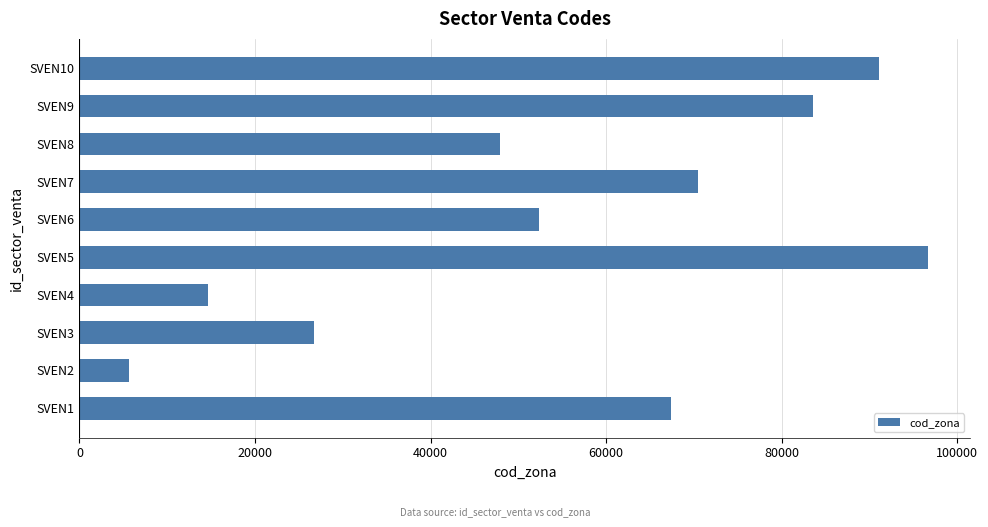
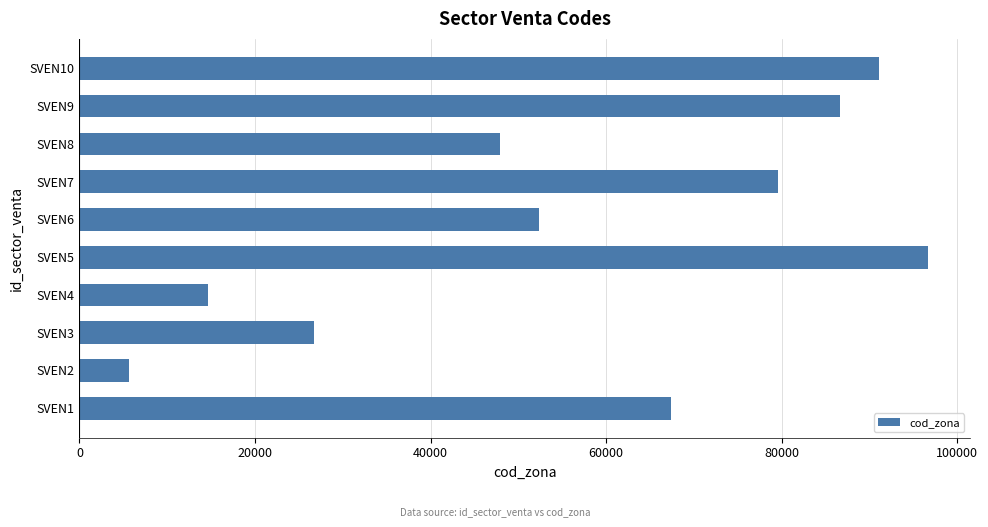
SVEN9: 84000 -> 87000
SVEN7: 70000 -> 80000
